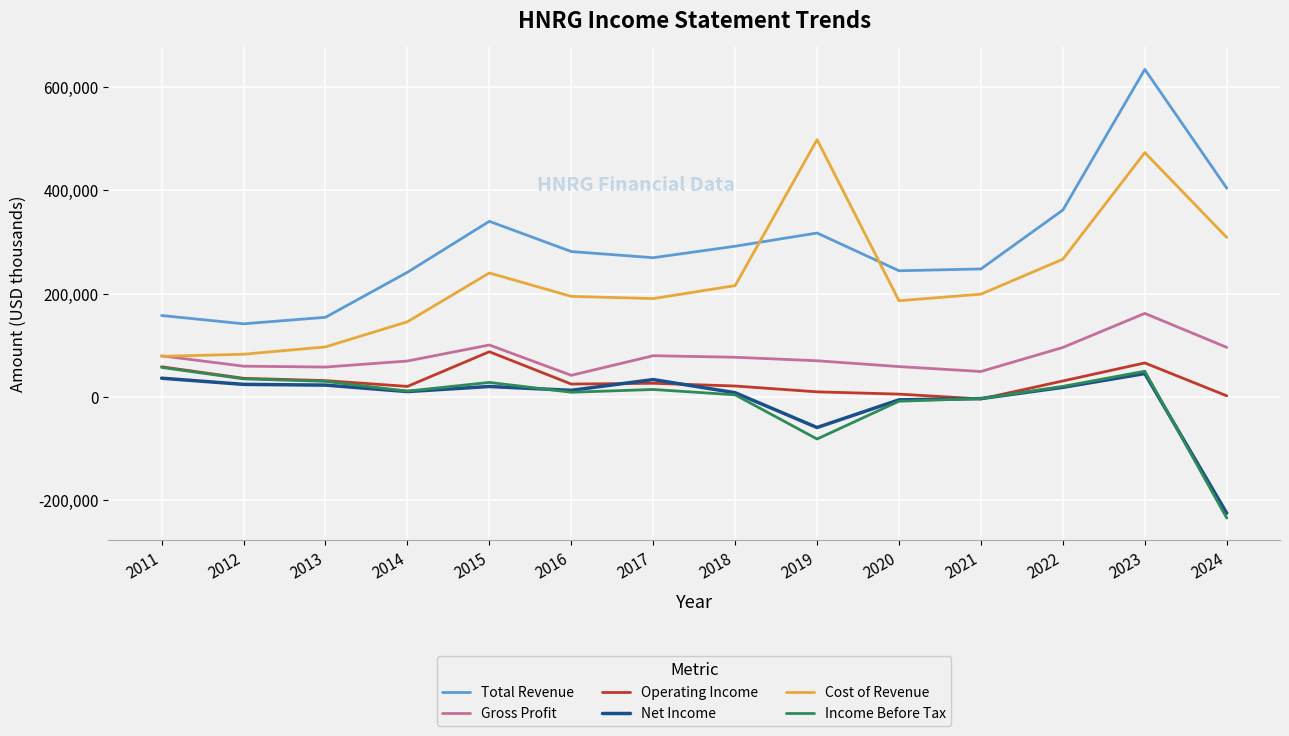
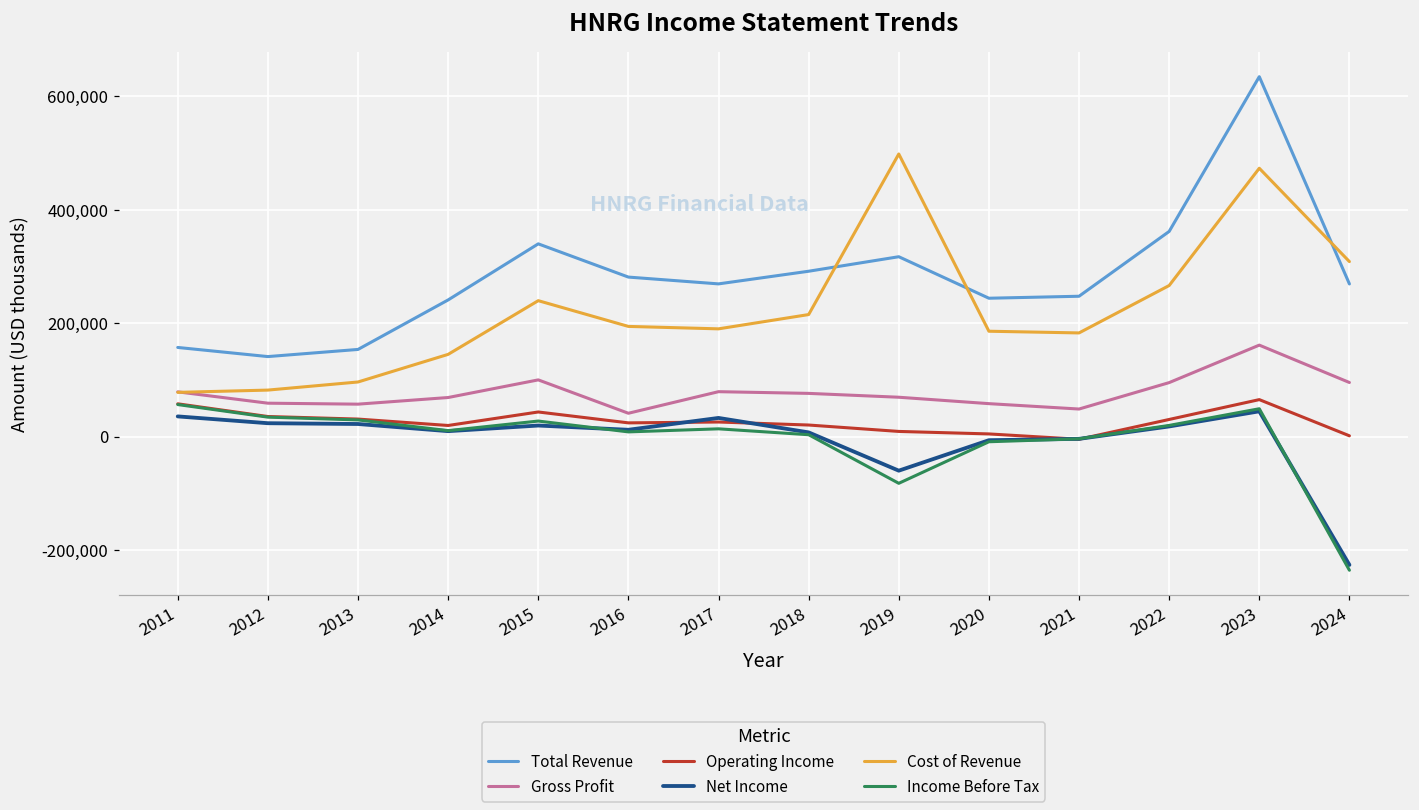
Operating Income, 2015: 90,000 -> 40,000
Cost of Revenue, 2021: 200,000 -> 180,000
Total Revenue, 2024: 400,000 -> 270,000
